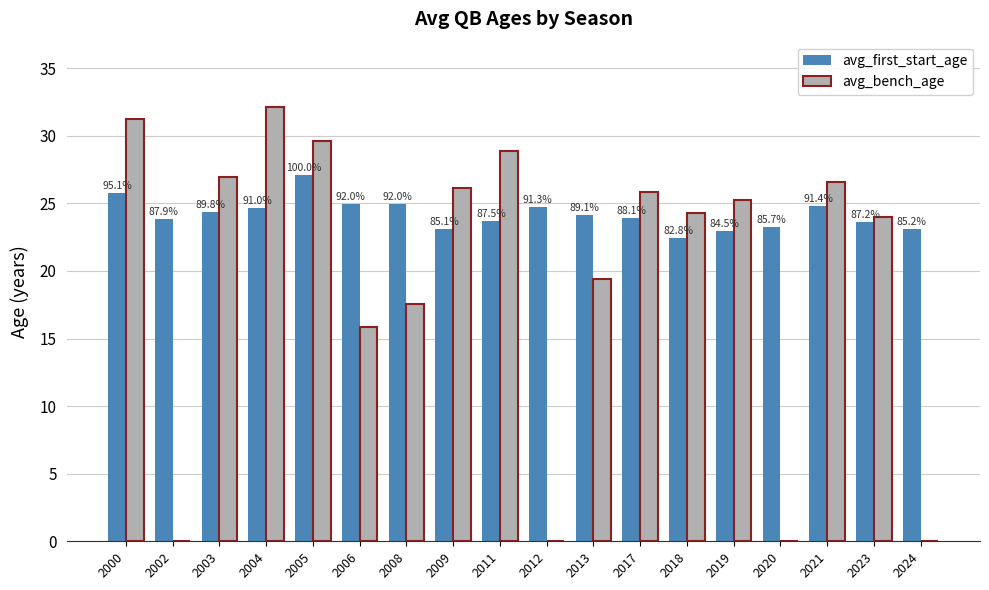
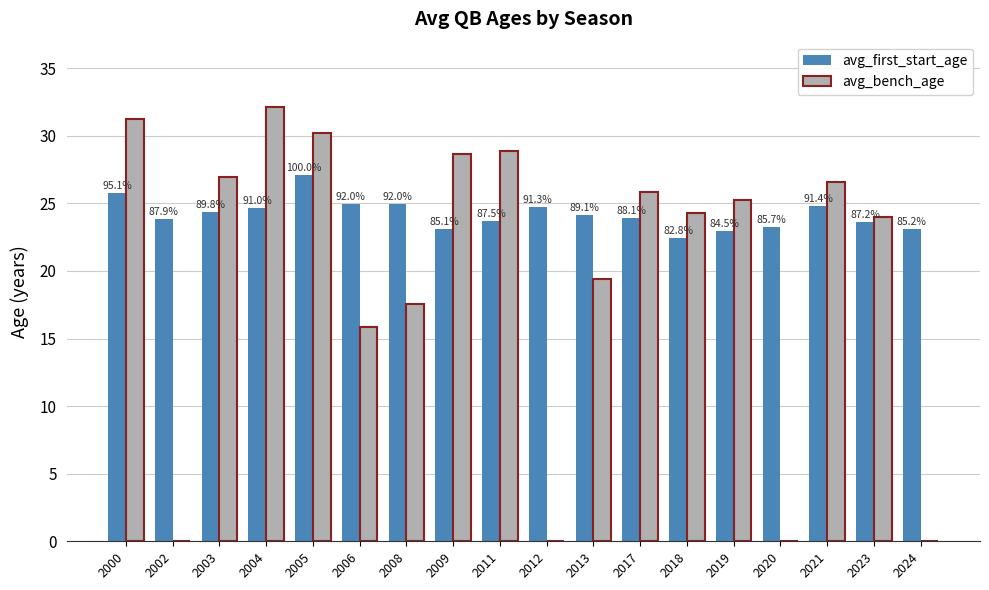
avg_bench_age, 2005: 29.6 -> 30.2
avg_bench_age, 2009: 26.1 -> 28.7
